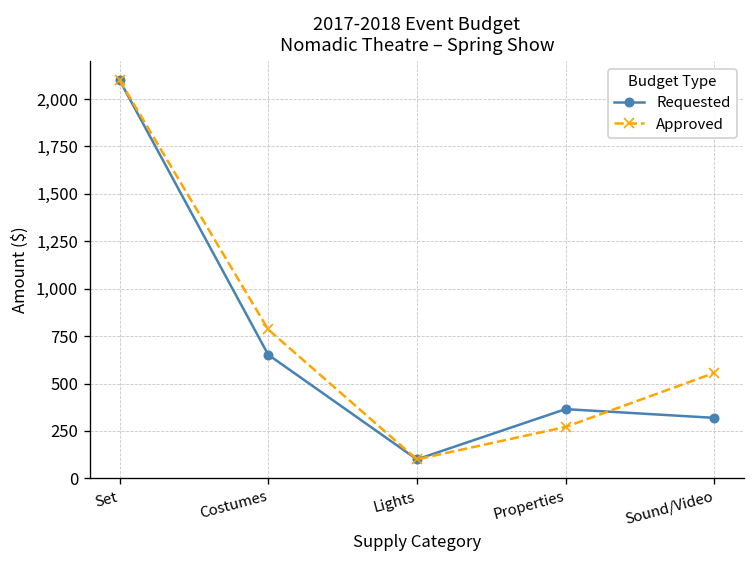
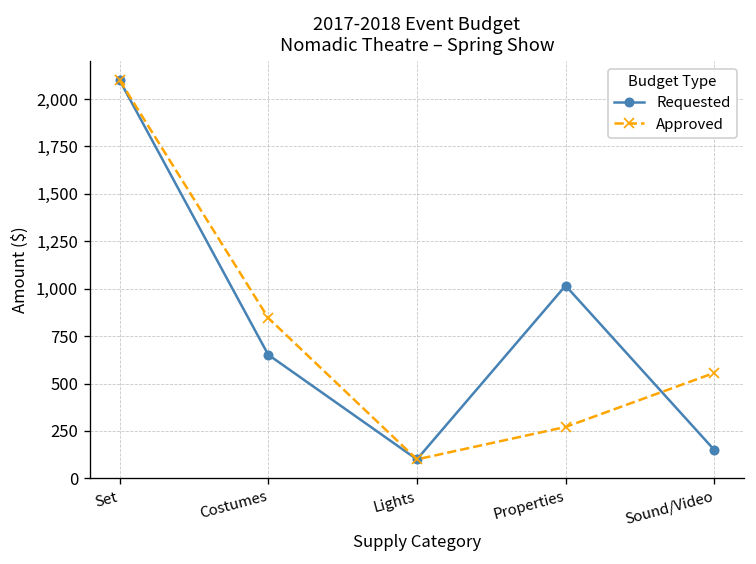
Approved, Costumes: 790 -> 850
Requested, Properties: 370 -> 1,020
Requested, Sound/Video: 320 -> 150
